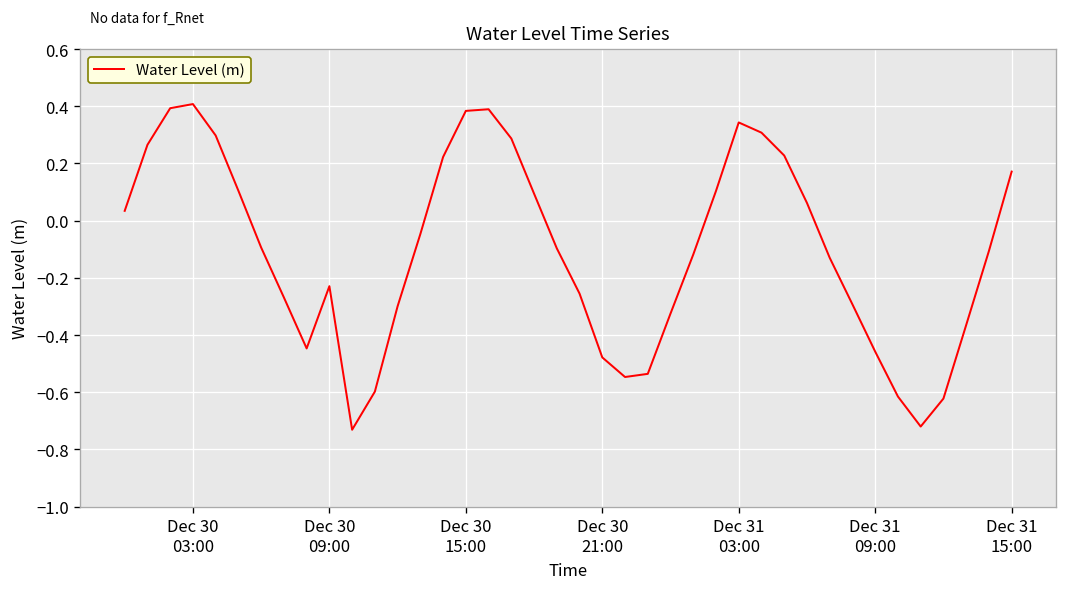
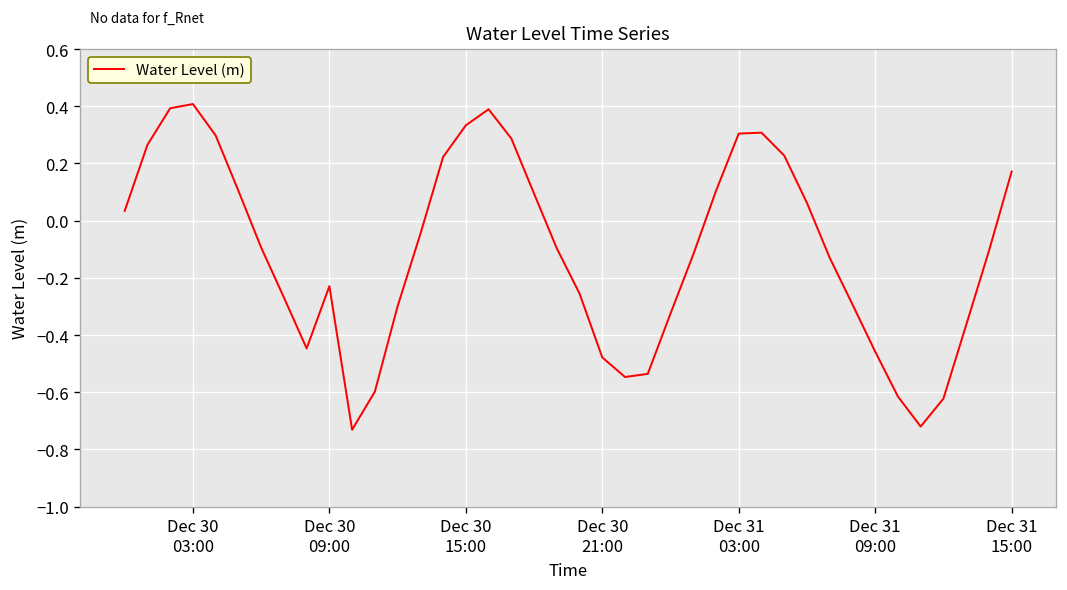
Dec 30 15:00: 0.38 -> 0.33
Dec 31 03:00: 0.34 -> 0.30
